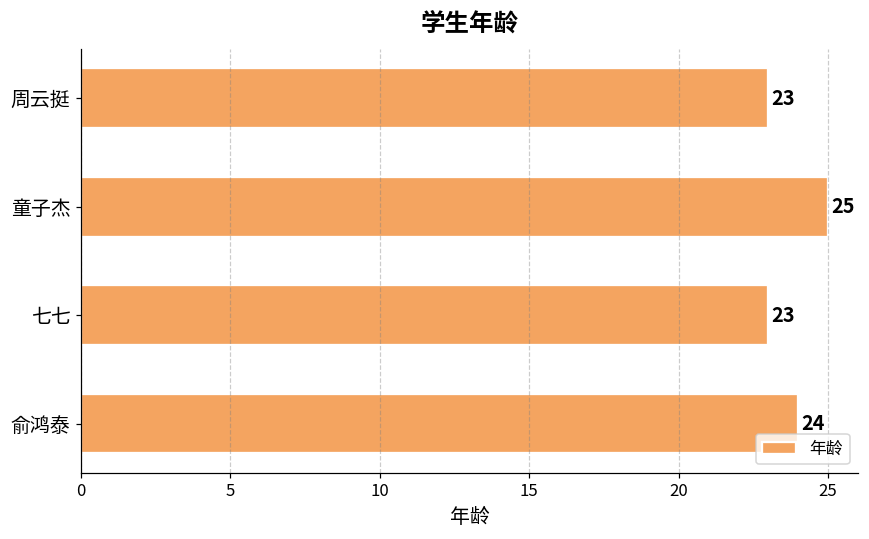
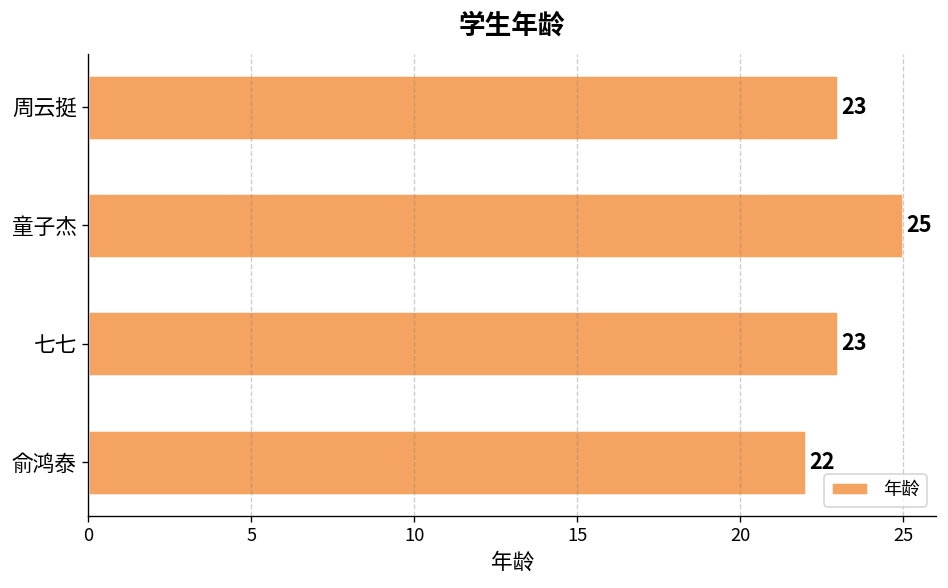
俞鸿泰: 24 -> 22
